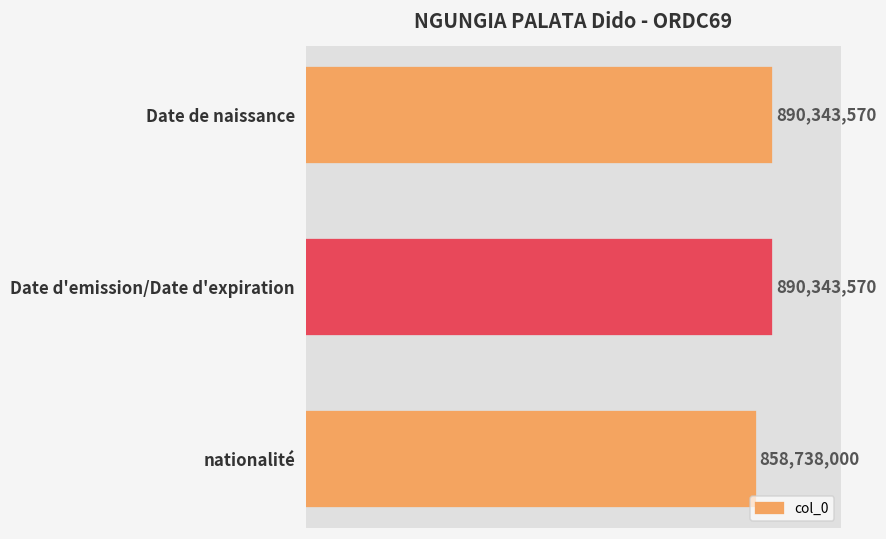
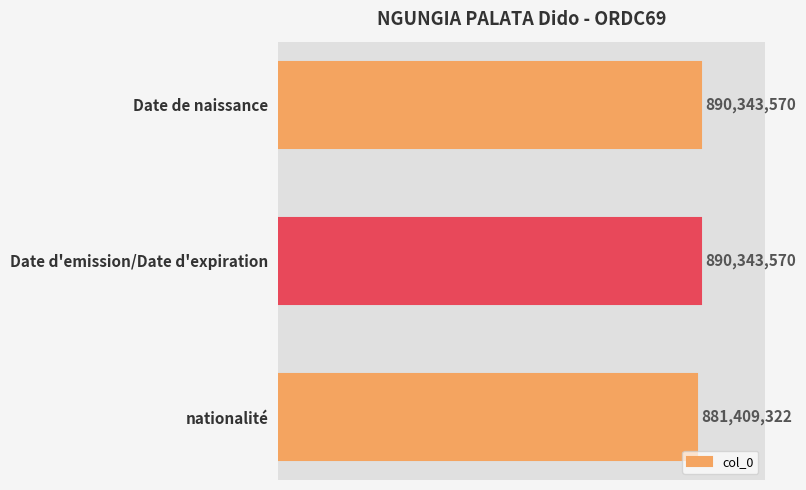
nationalité: 858,738,000 -> 881,409,322
